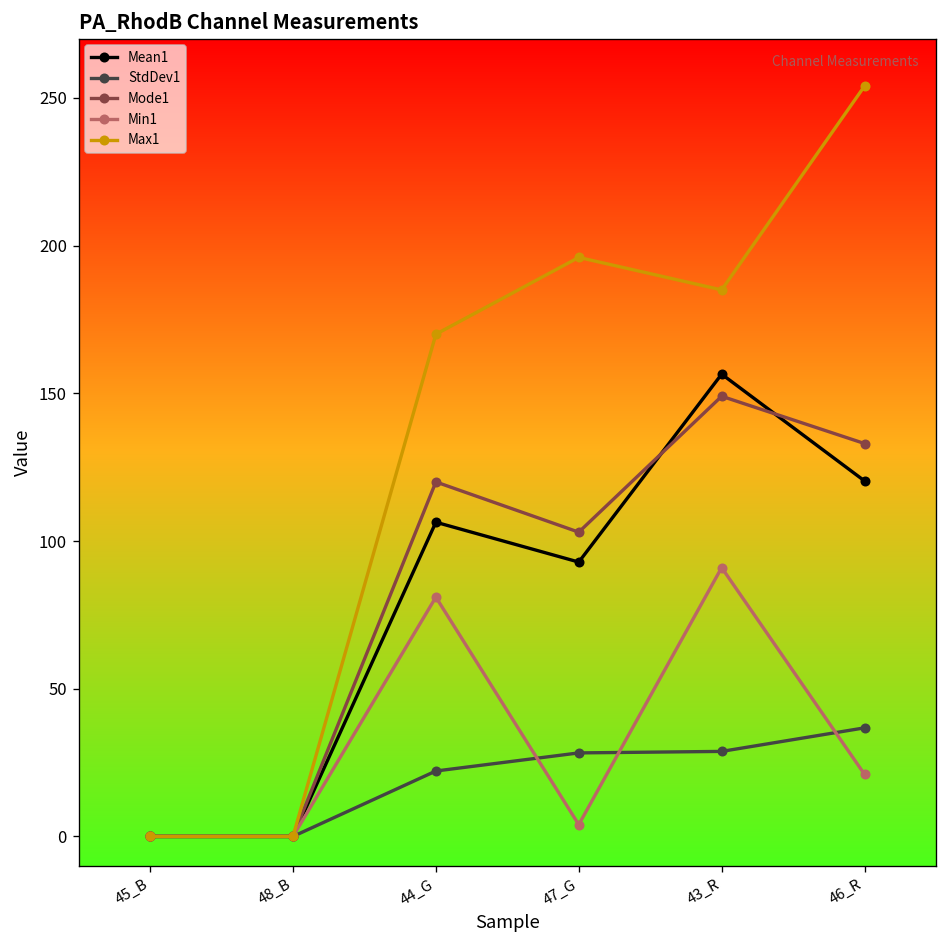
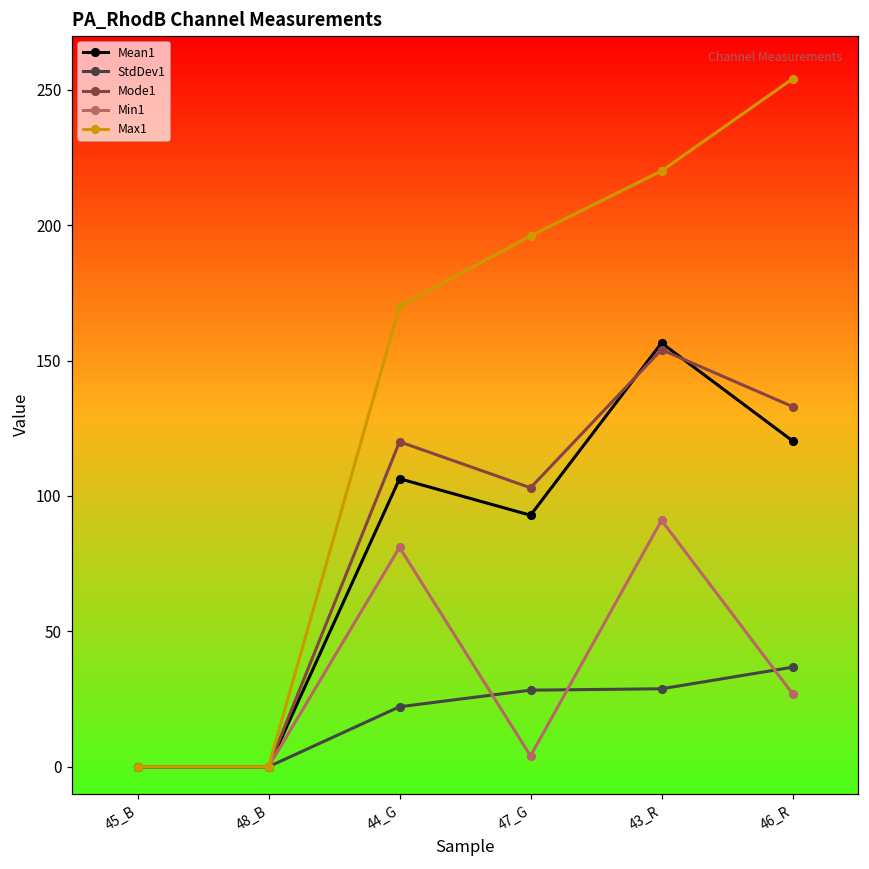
Mode1, 43_R: 149 -> 154
Max1, 43_R: 185 -> 220
Min1, 46_R: 21 -> 27
